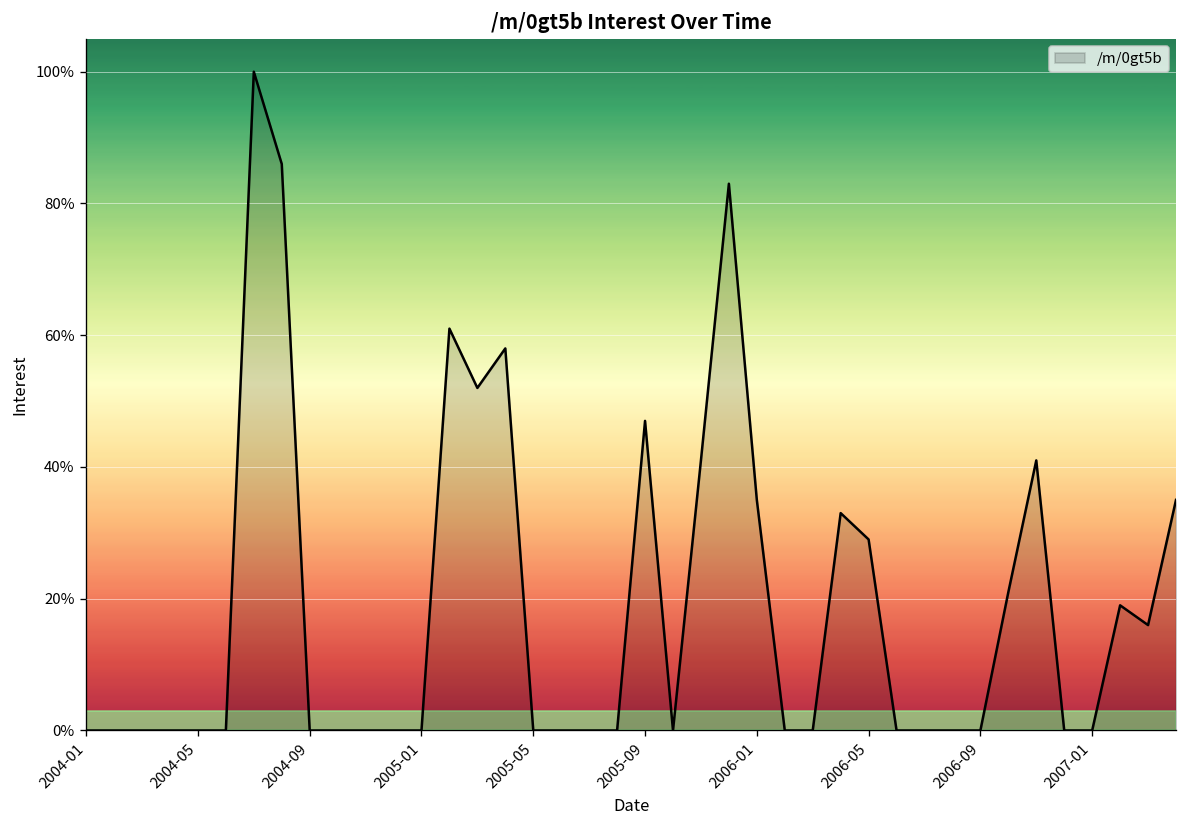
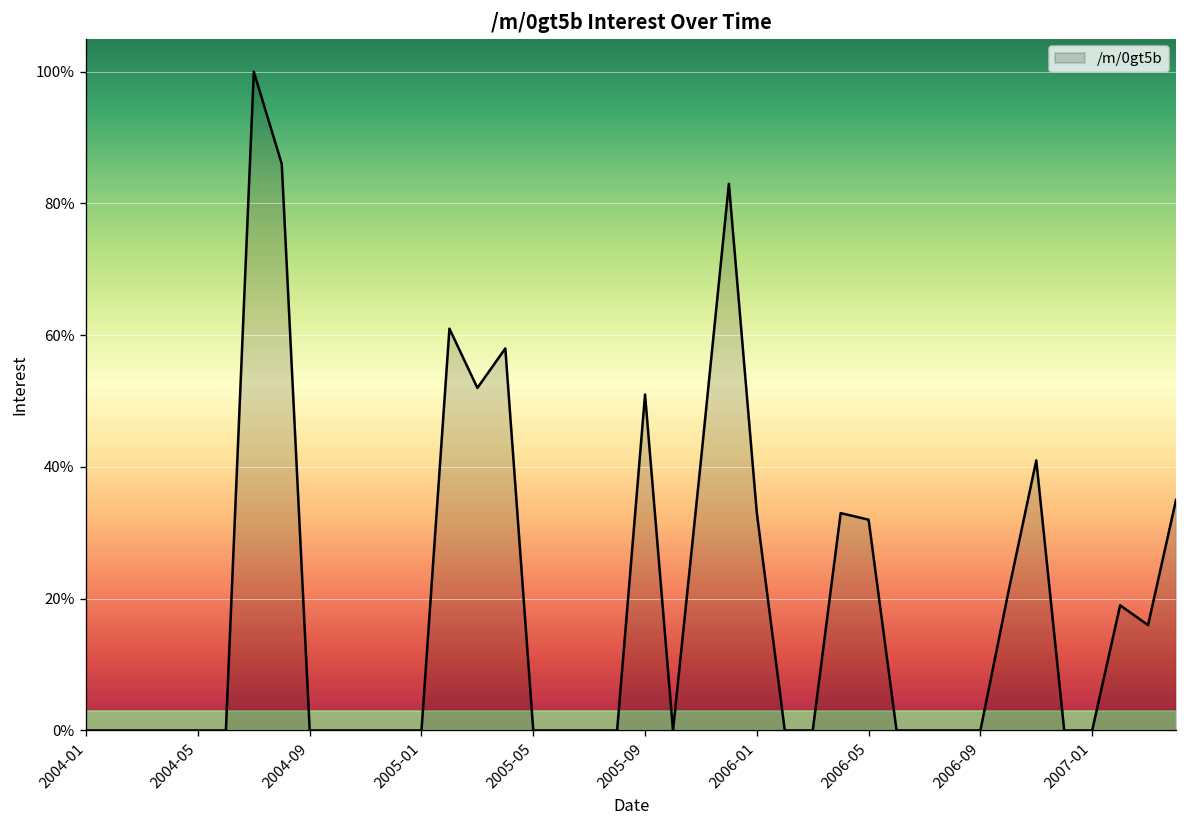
2005-09: 47% -> 51%
2006-01: 35% -> 33%
2006-05: 29% -> 32%
